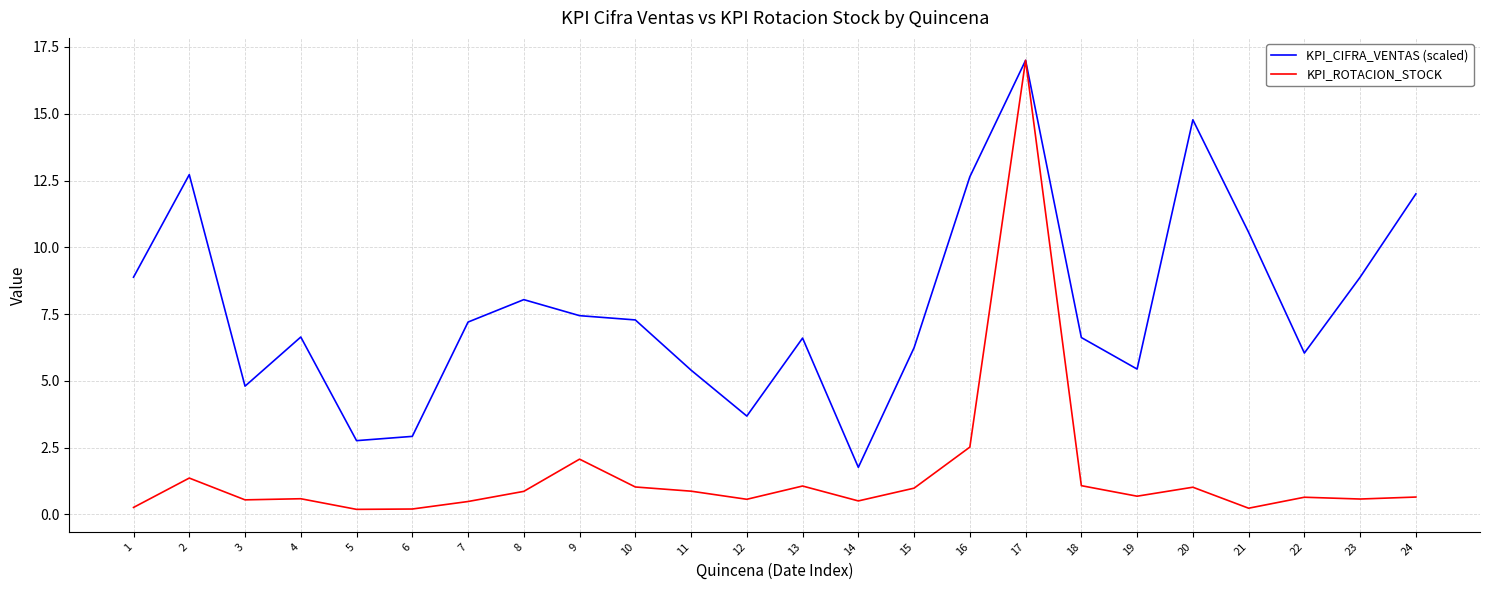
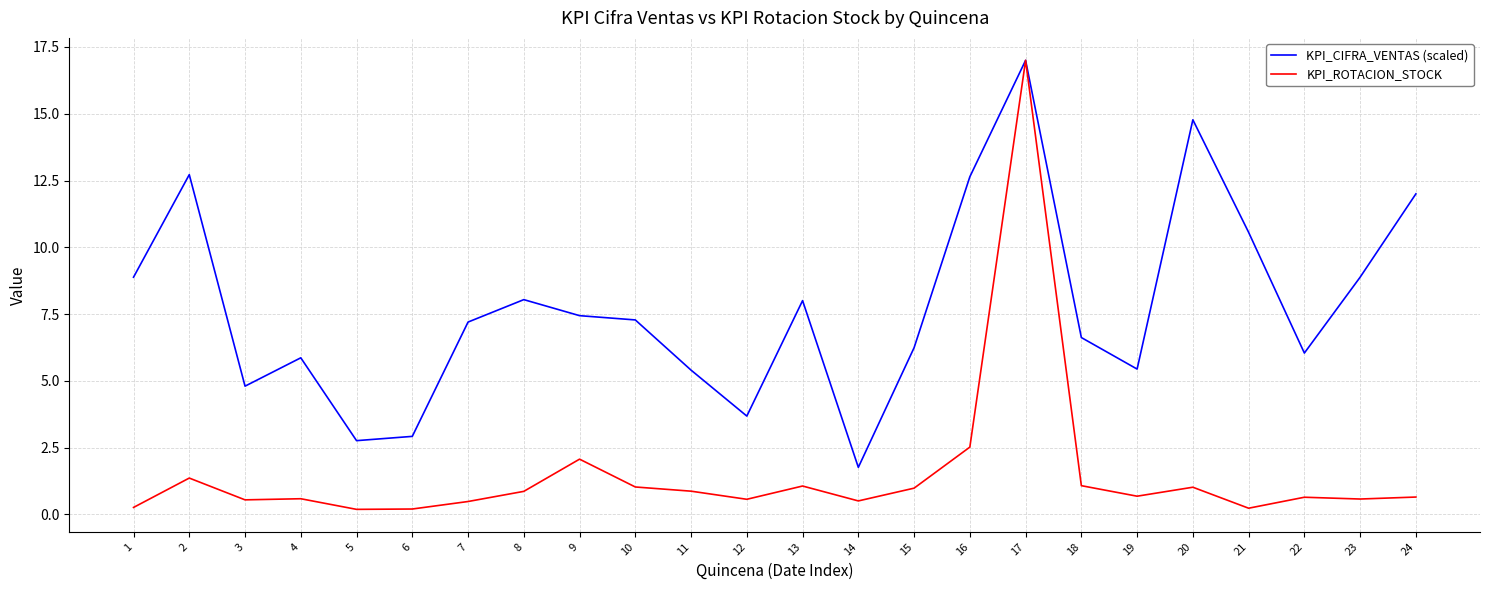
KPI_CIFRA_VENTAS (scaled), 4: 6.6 -> 5.9
KPI_CIFRA_VENTAS (scaled), 13: 6.6 -> 8.0
